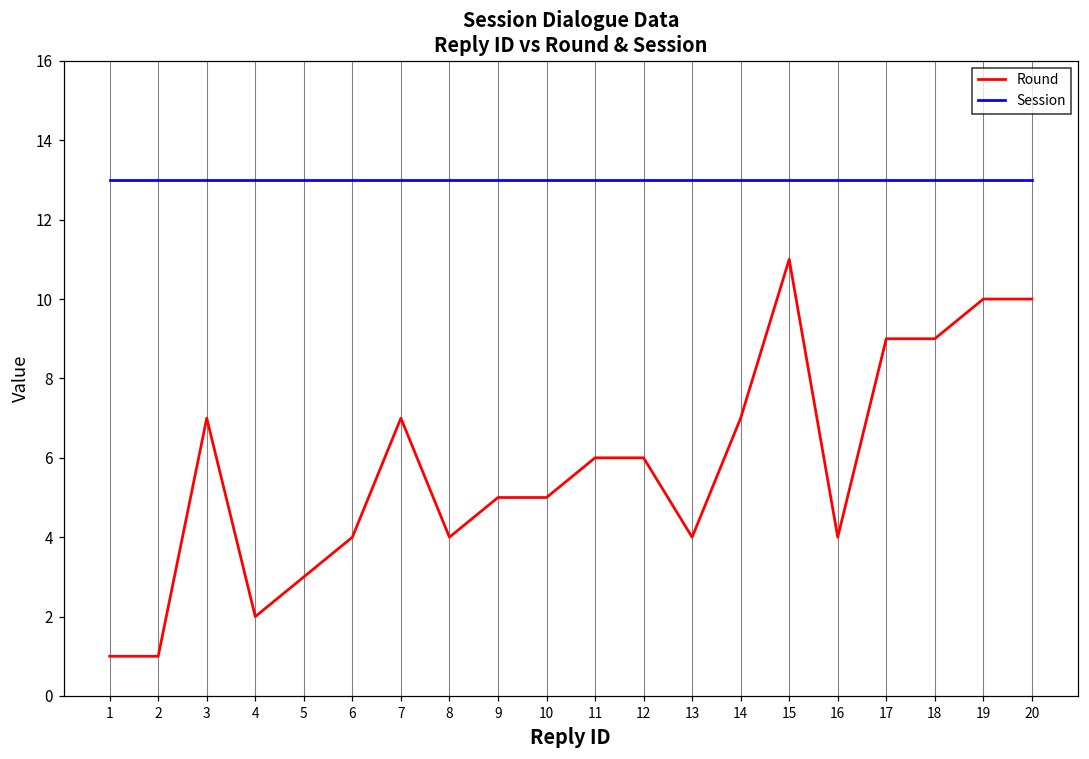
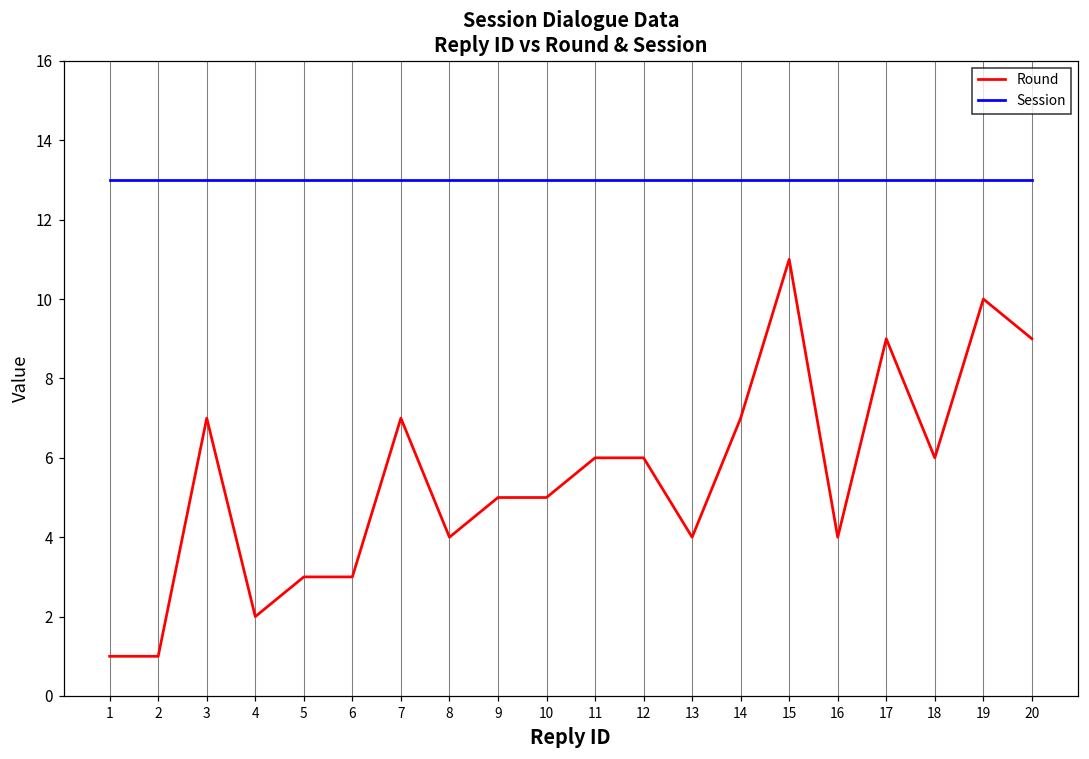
Round, 6: 4 -> 3
Round, 18: 9 -> 6
Round, 20: 10 -> 9
